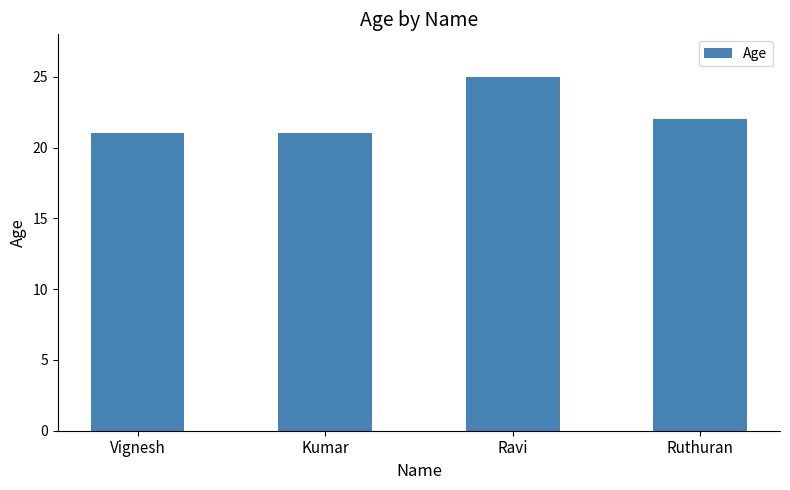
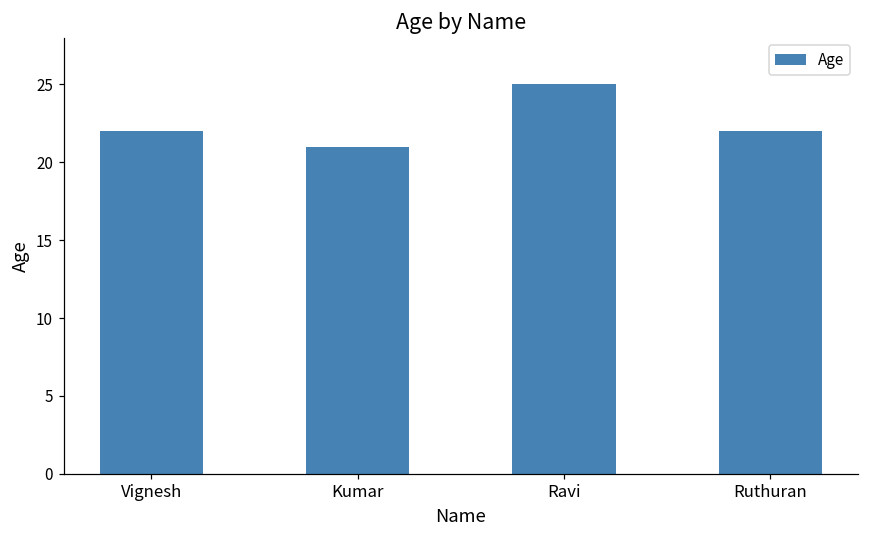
Vignesh: 21 -> 22
